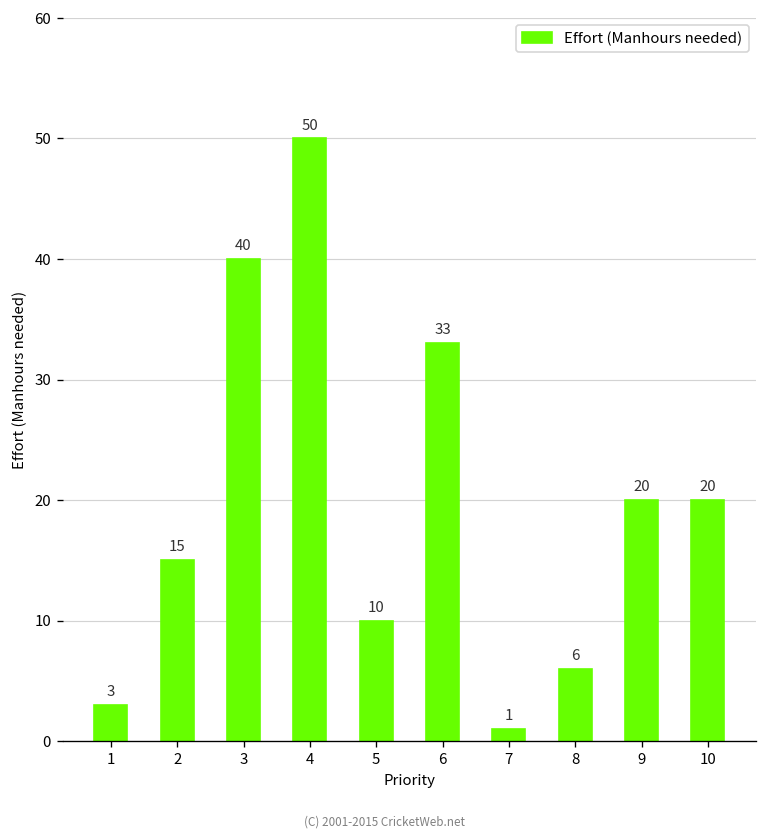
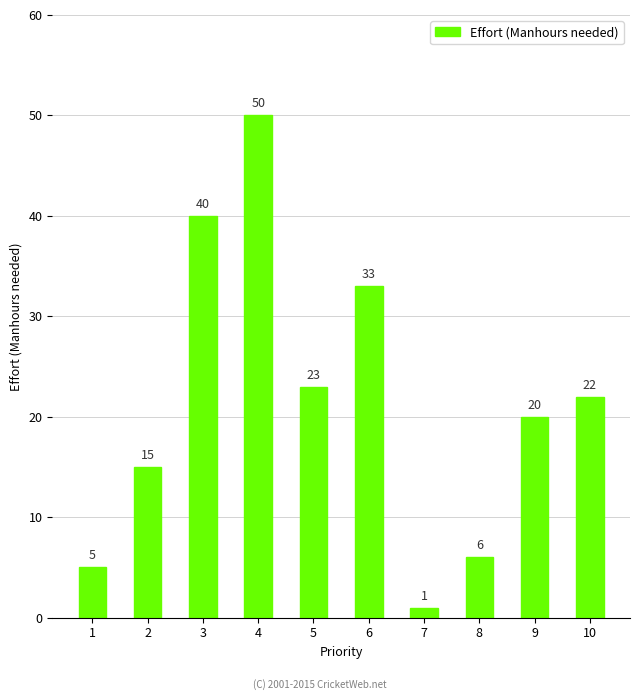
1: 3 -> 5
5: 10 -> 23
10: 20 -> 22
